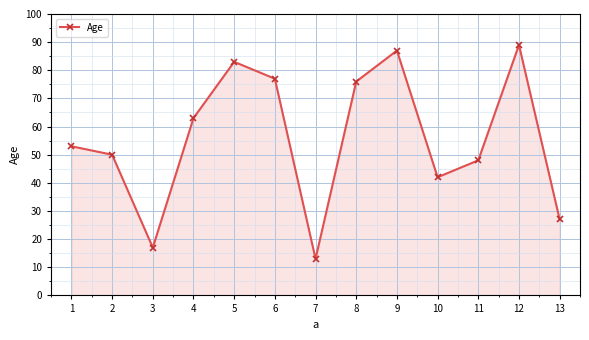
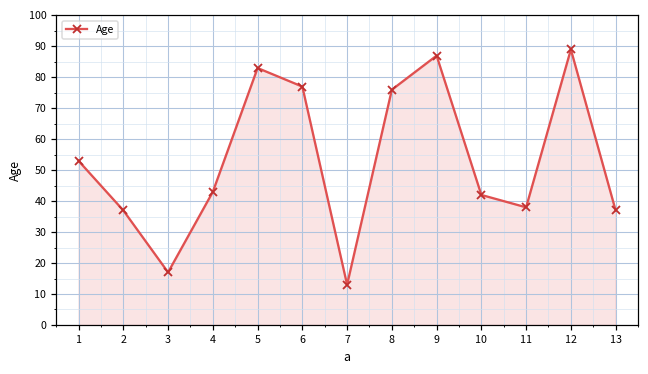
2: 50 -> 37
4: 63 -> 43
11: 48 -> 38
13: 27 -> 37
